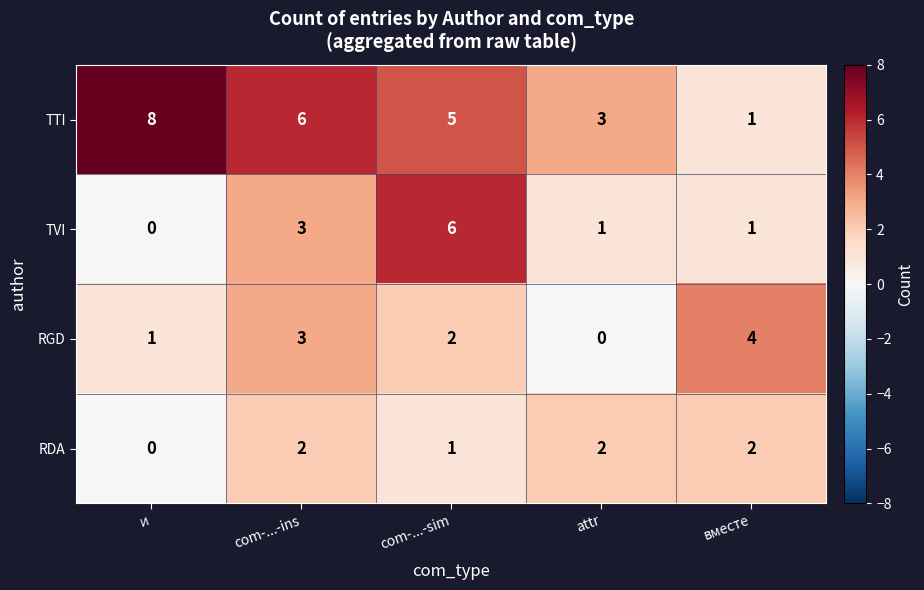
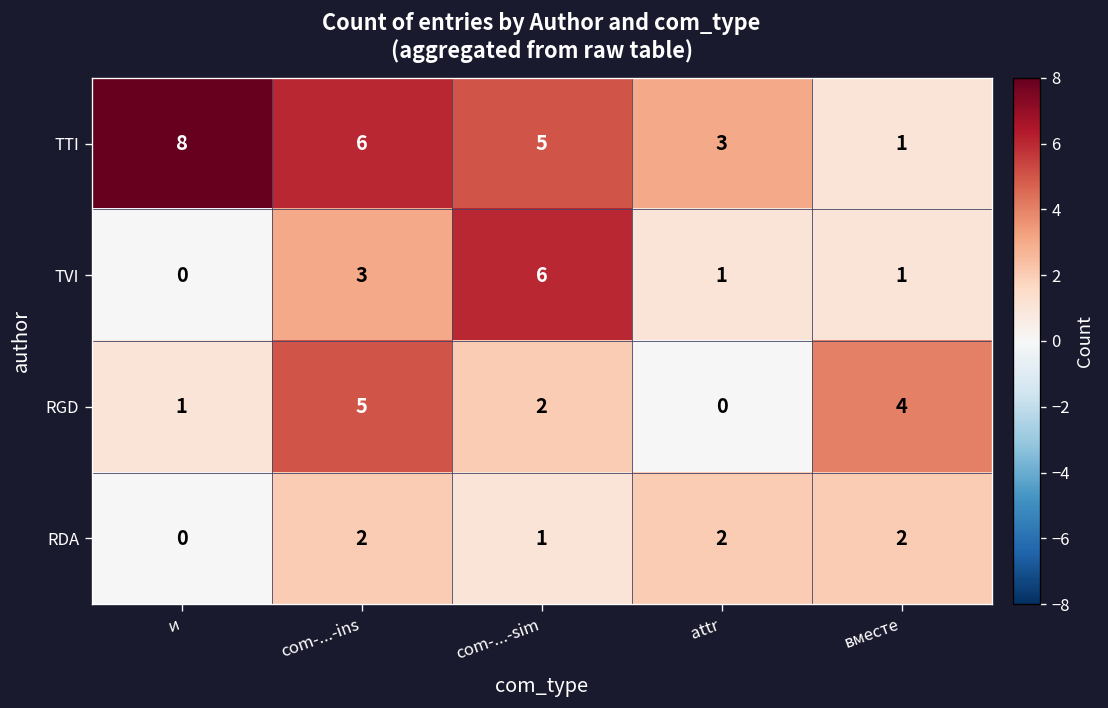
RGD, com-...-ins: 3 -> 5
